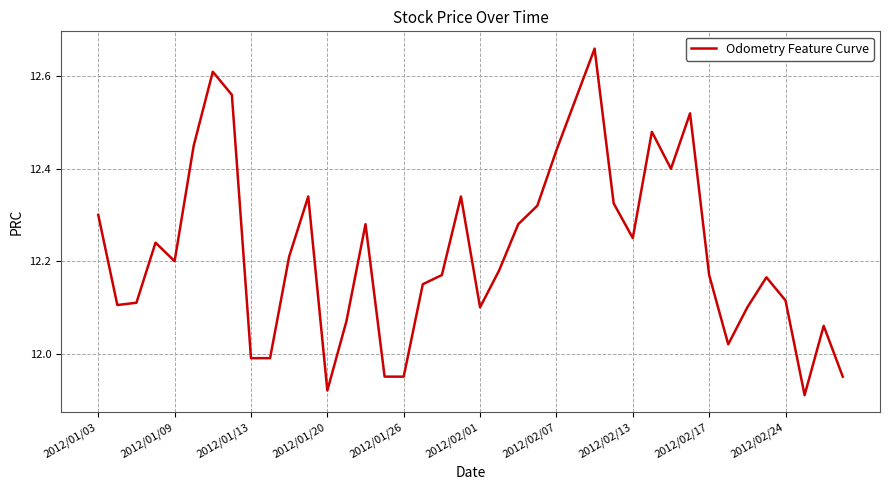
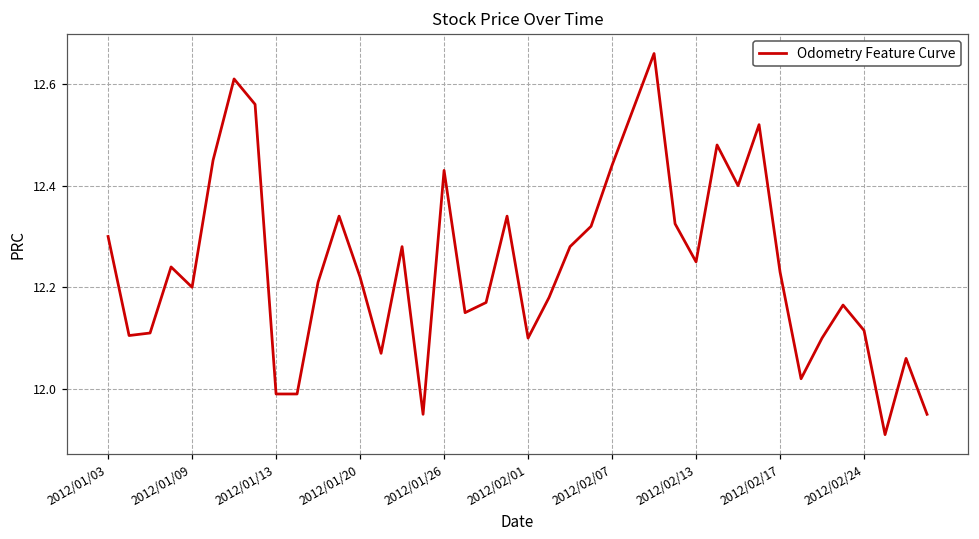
2012/01/20: 11.92 -> 12.22
2012/01/26: 11.95 -> 12.43
2012/02/17: 12.17 -> 12.23
